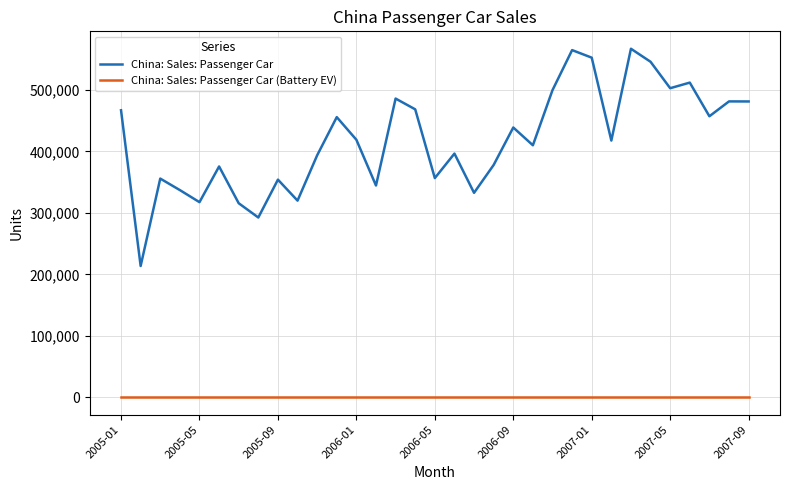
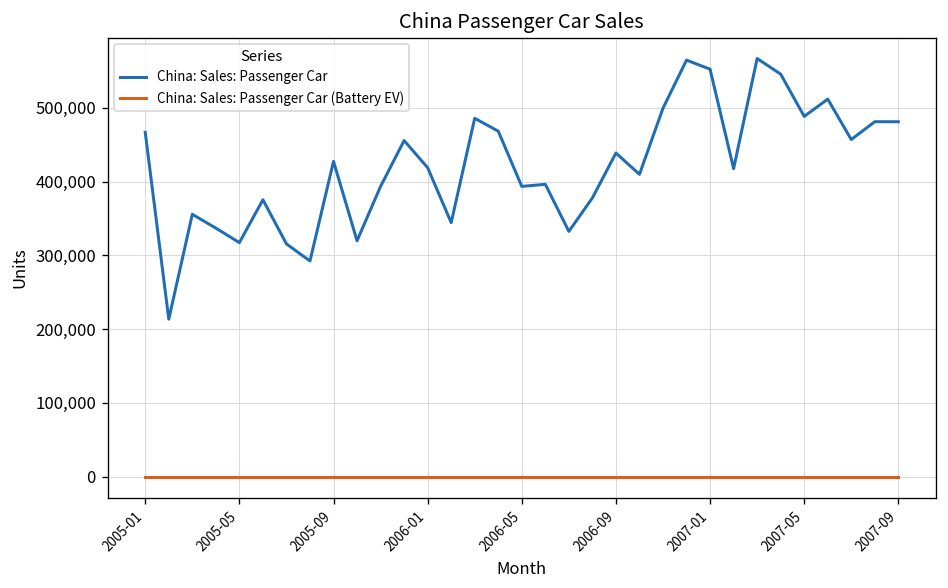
China: Sales: Passenger Car, 2005-09: 350,000 -> 430,000
China: Sales: Passenger Car, 2006-05: 360,000 -> 390,000
China: Sales: Passenger Car, 2007-05: 500,000 -> 490,000
